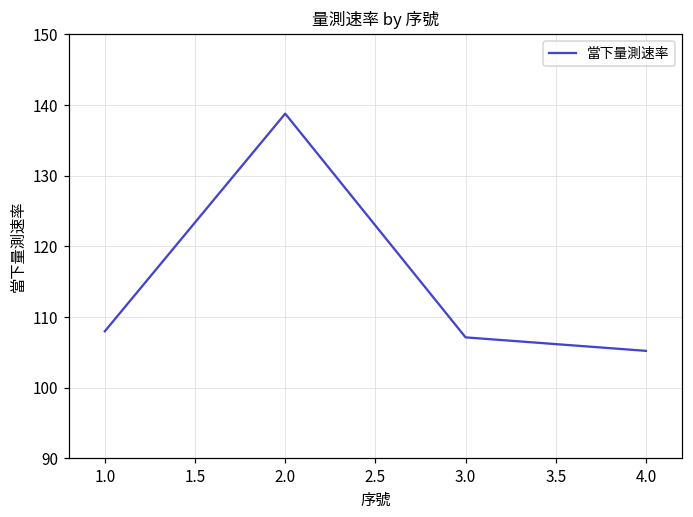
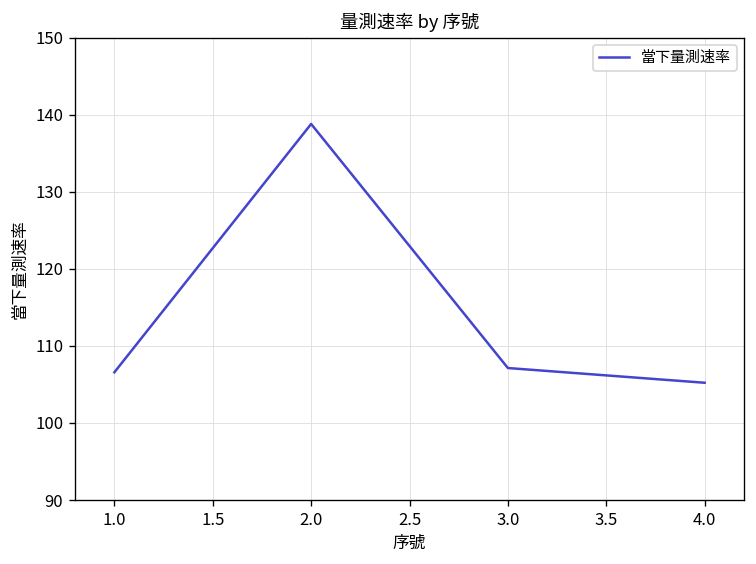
1.0: 108 -> 107
